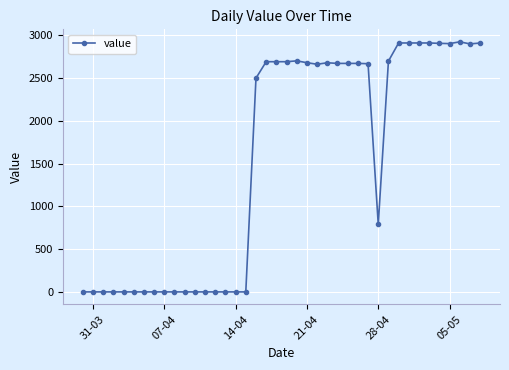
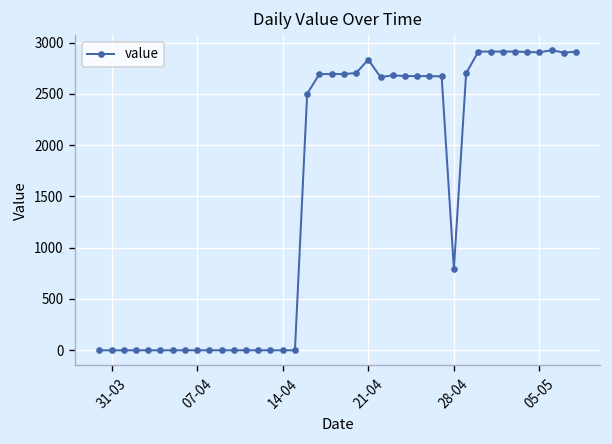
21-04: 2700 -> 2800
